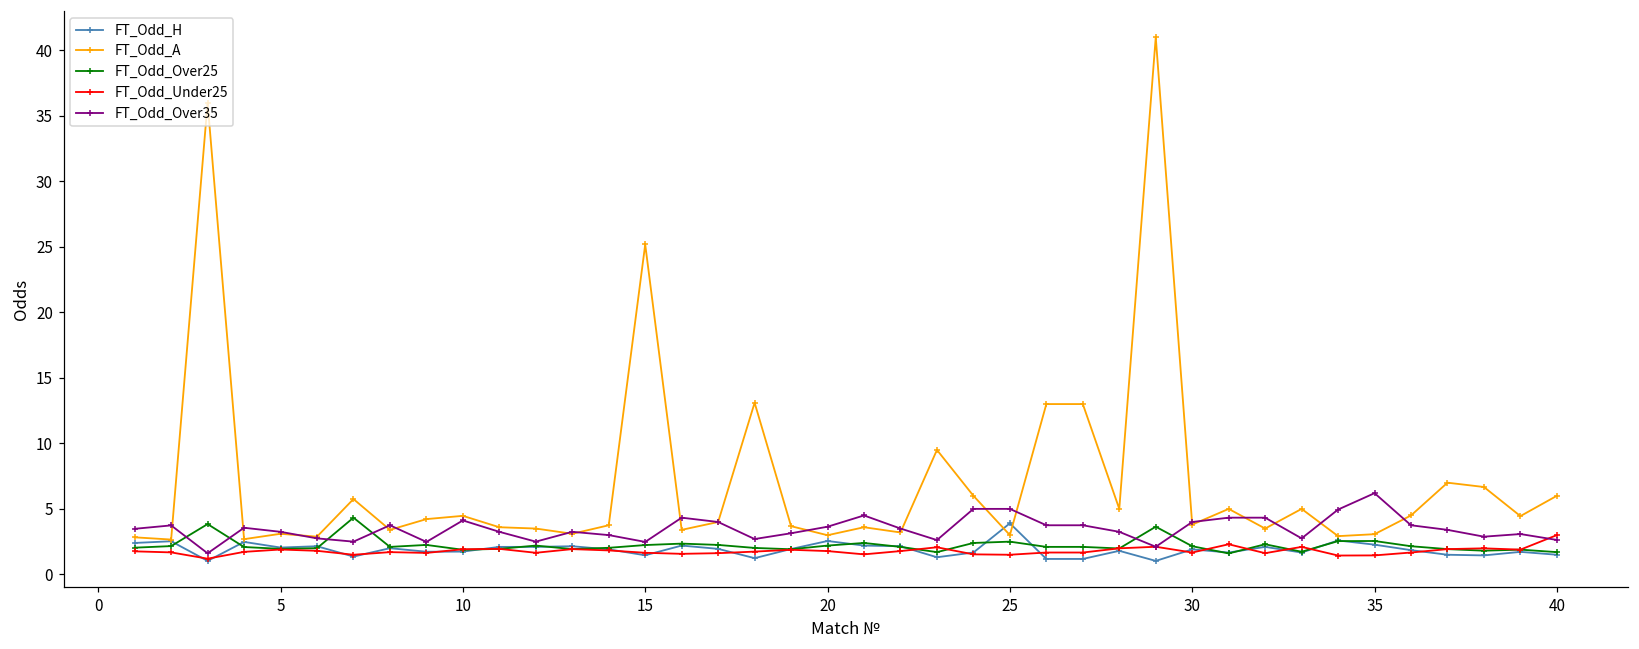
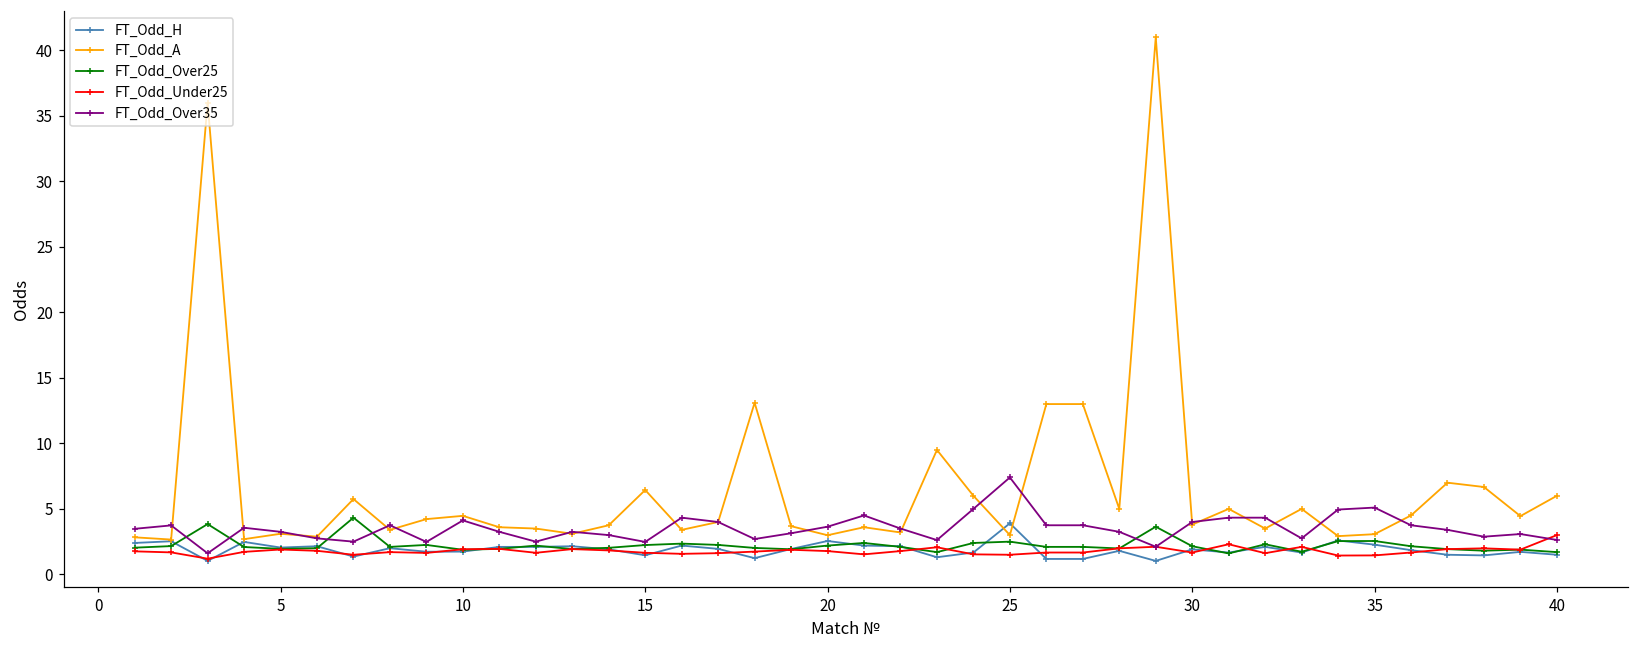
FT_Odd_A, 15: 25.2 -> 6.4
FT_Odd_Over35, 25: 5.0 -> 7.4
FT_Odd_Over35, 35: 6.2 -> 5.1
